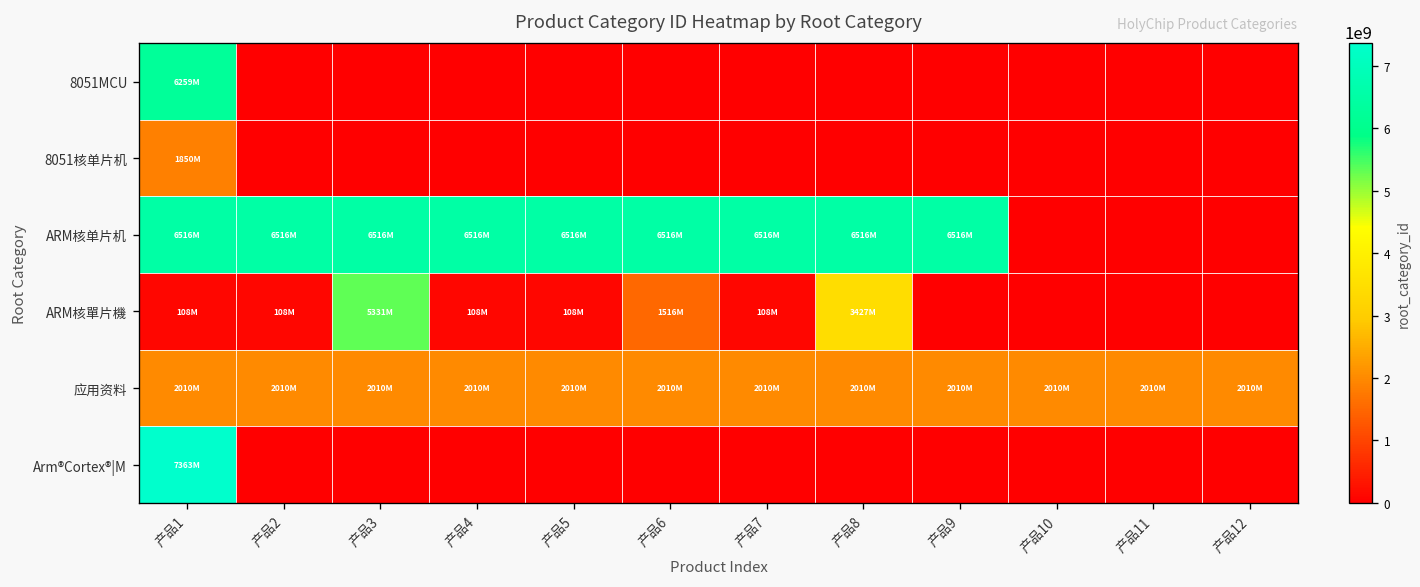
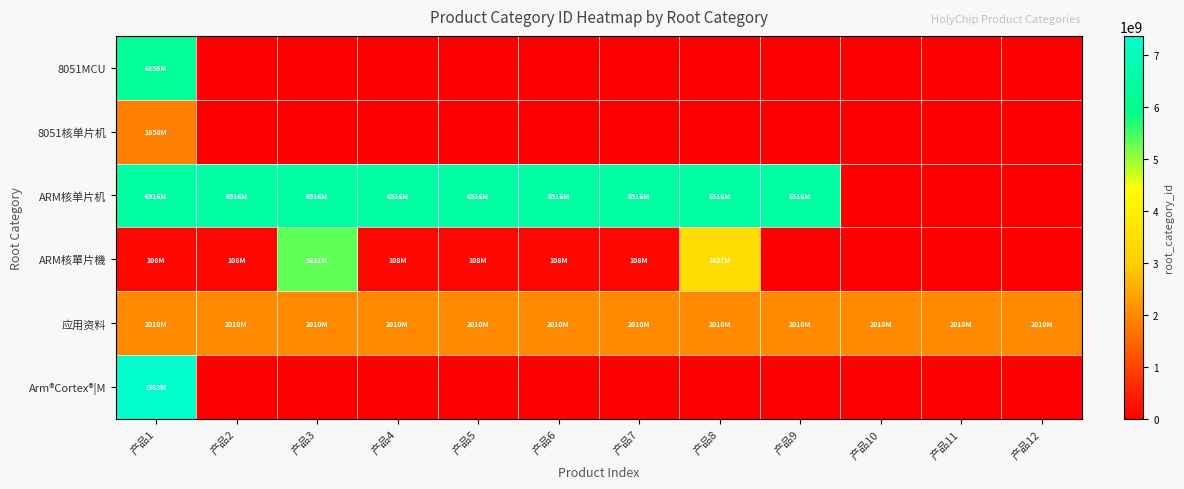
ARM核單片機, 产品6: 1516M -> 108M
